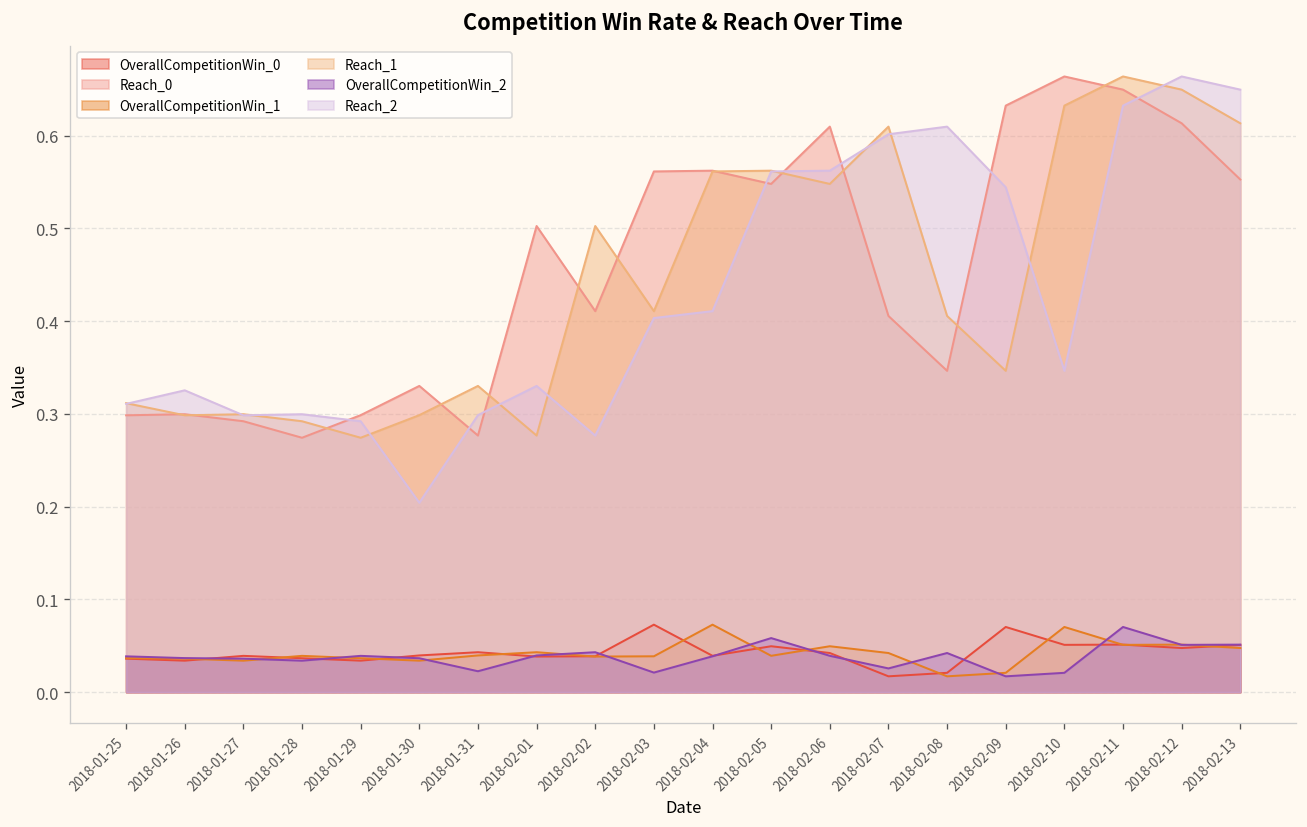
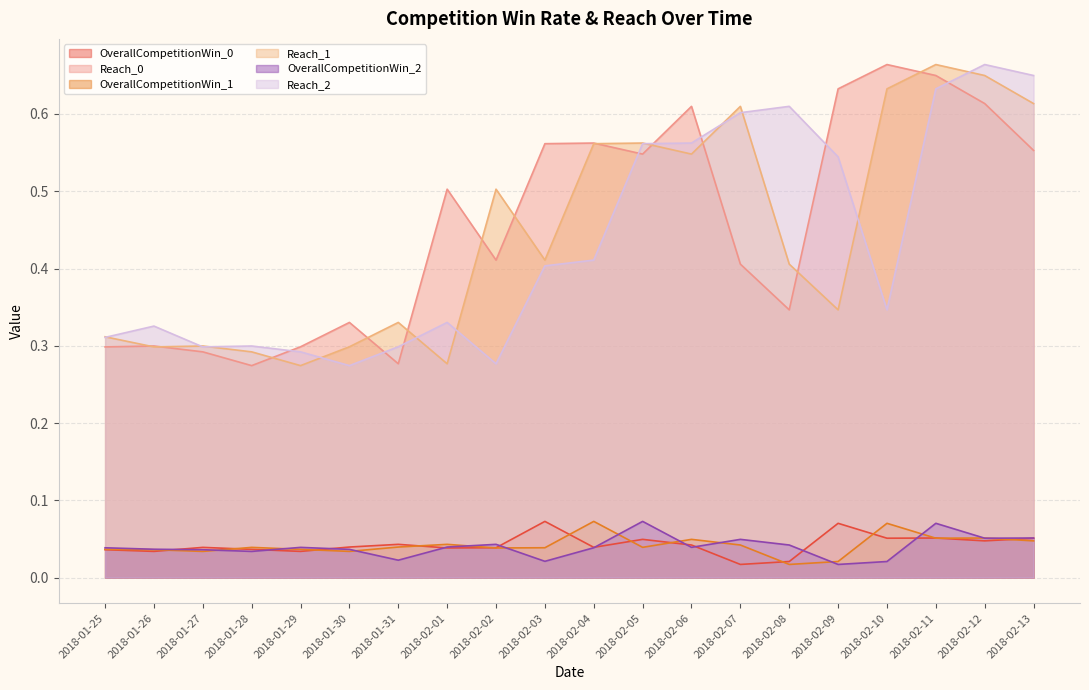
Reach_2, 2018-01-30: 0.20 -> 0.27
OverallCompetitionWin_2, 2018-02-05: 0.06 -> 0.07
OverallCompetitionWin_2, 2018-02-07: 0.03 -> 0.05
